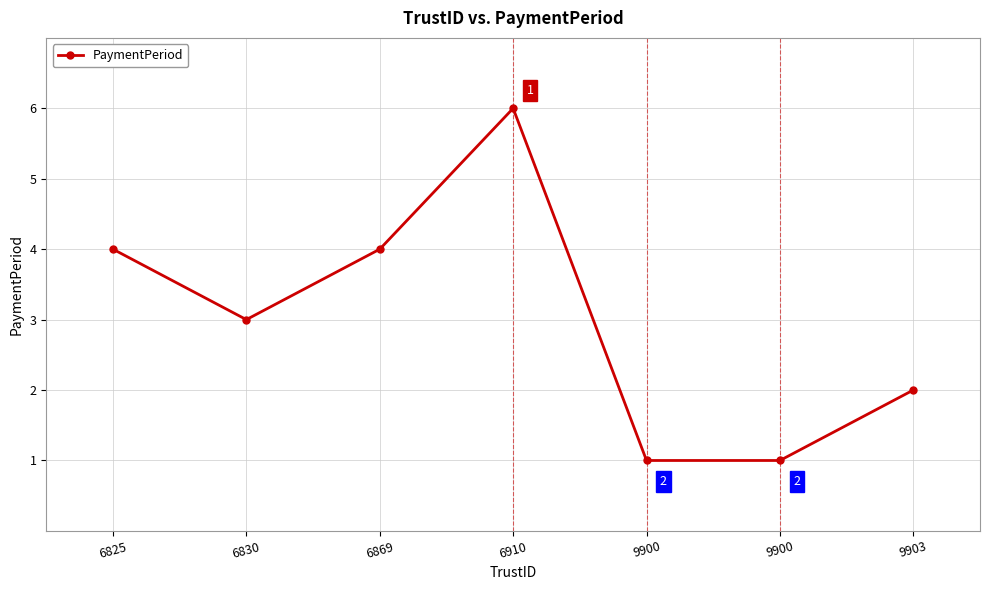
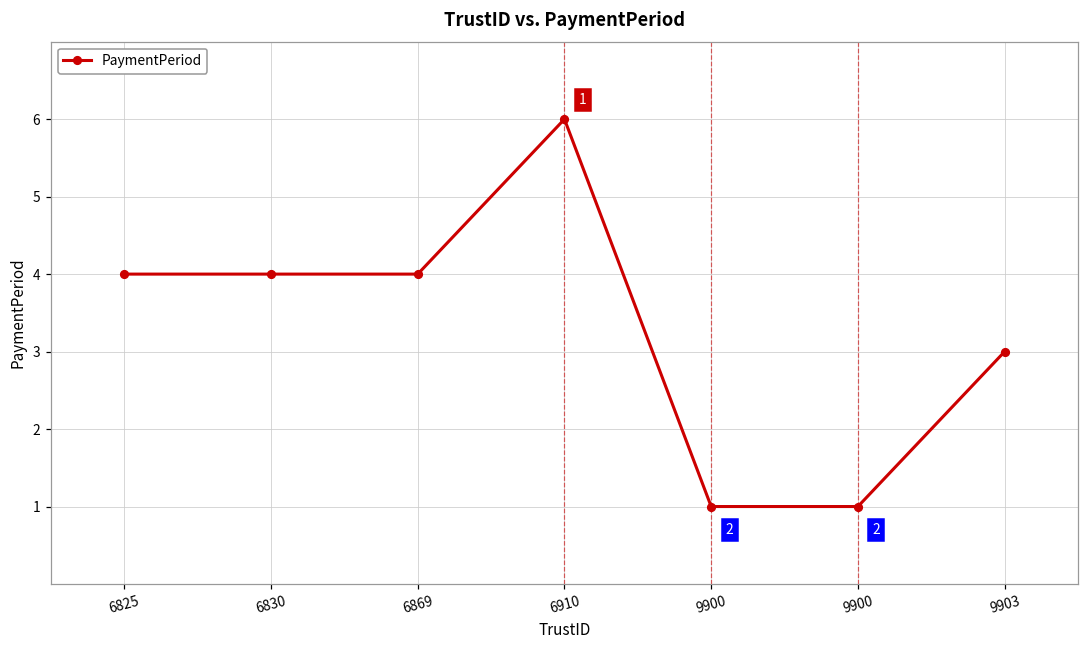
6830: 3 -> 4
9903: 2 -> 3
